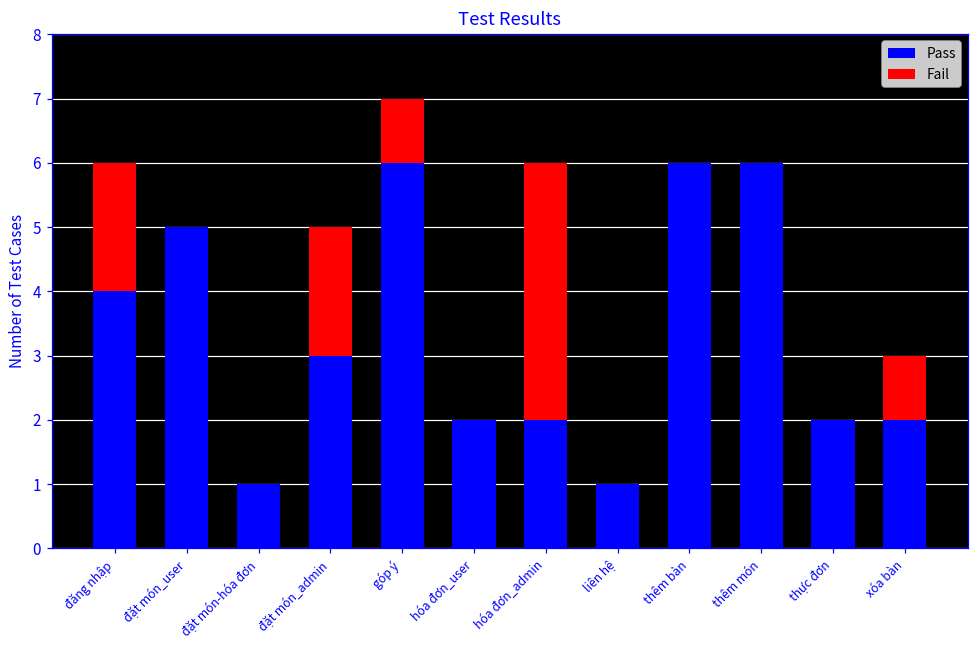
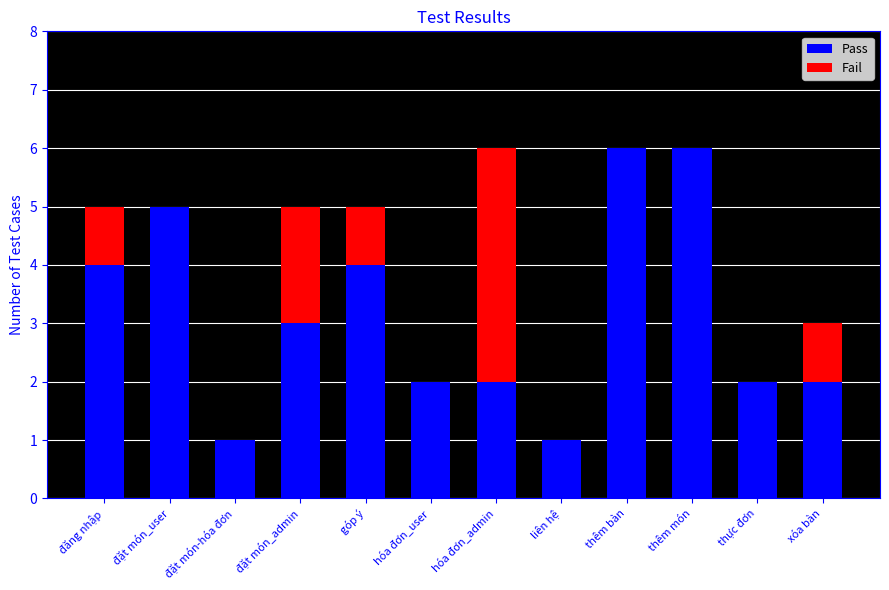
Fail, đăng nhập: 2 -> 1
Pass, góp ý: 6 -> 4
